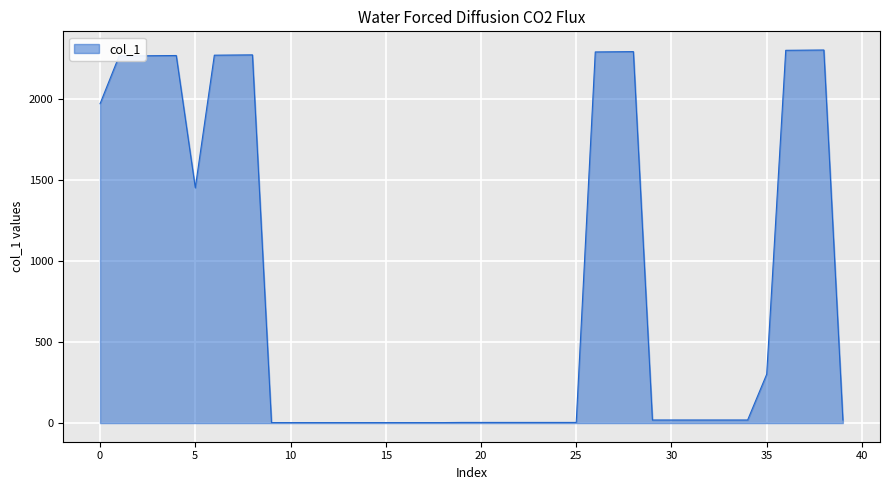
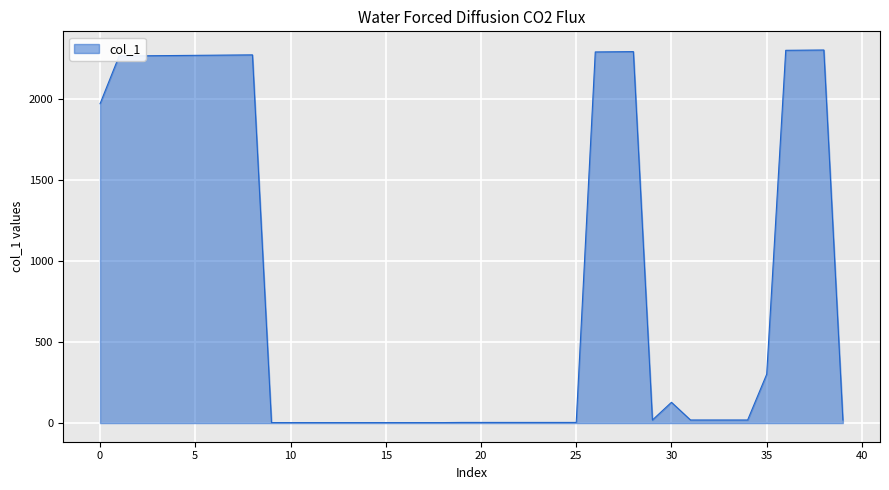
5: 1450 -> 2270
30: 20 -> 130
